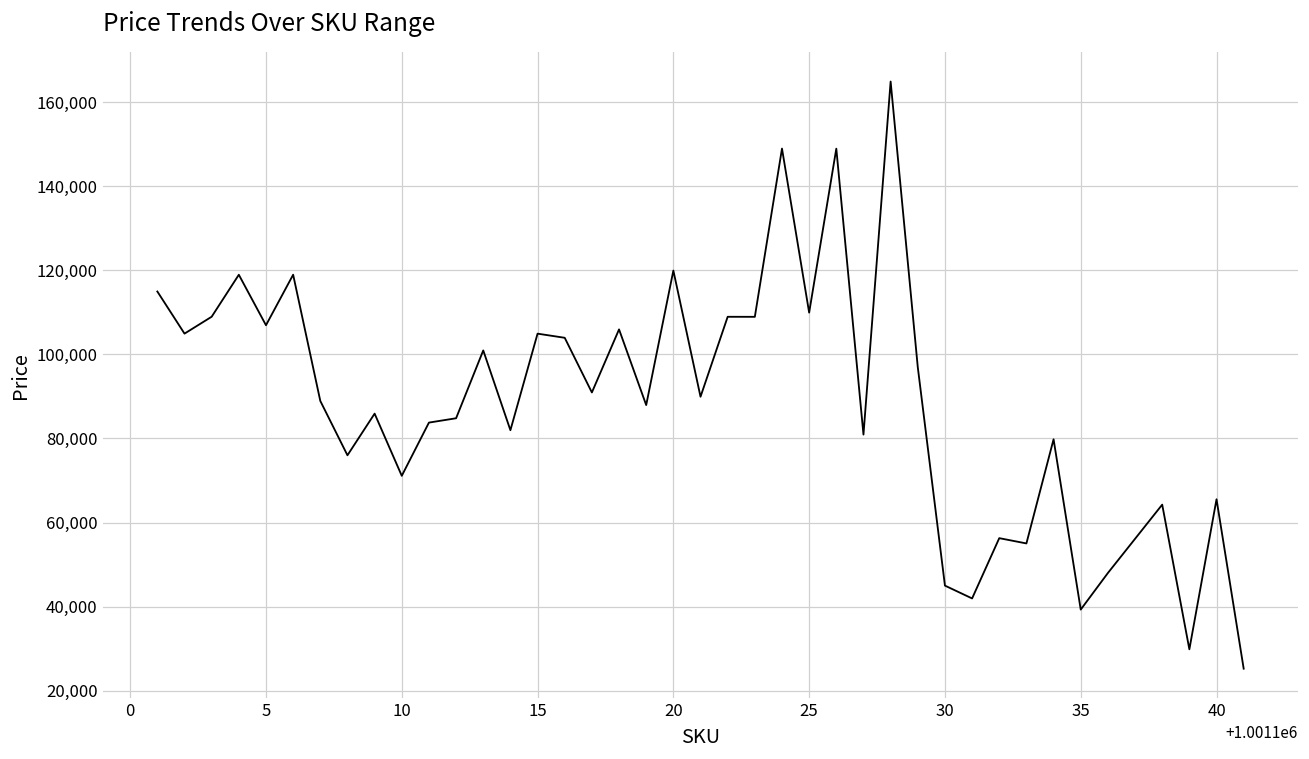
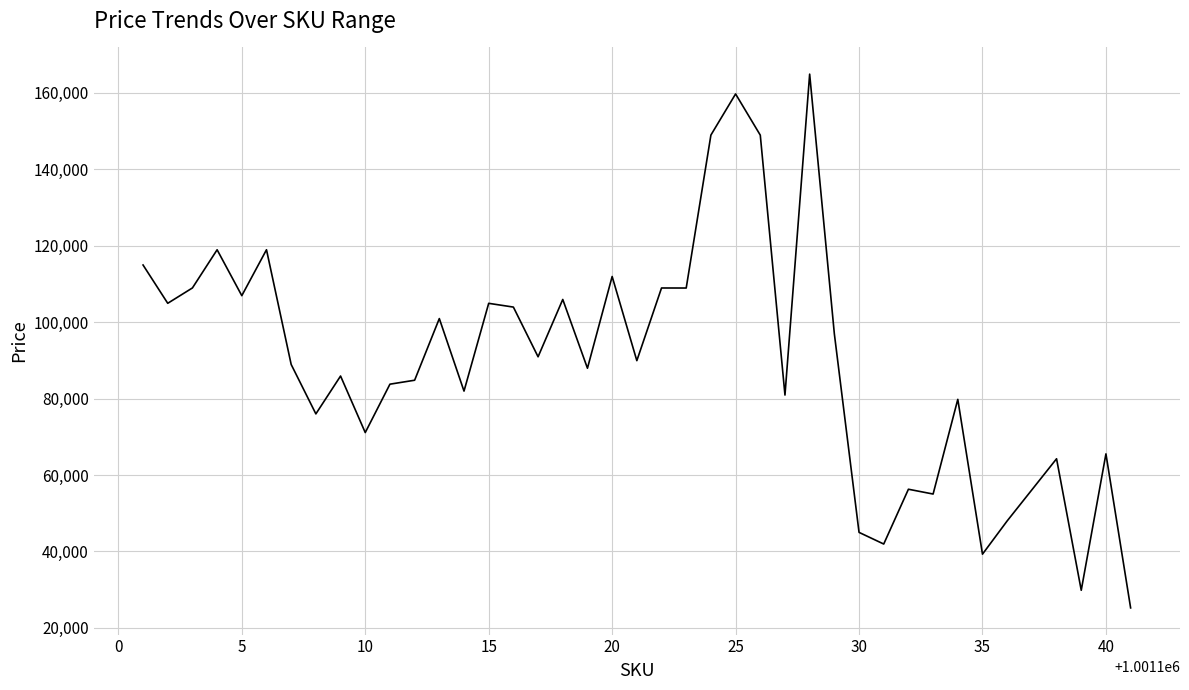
20: 120,000 -> 112,000
25: 110,000 -> 160,000
